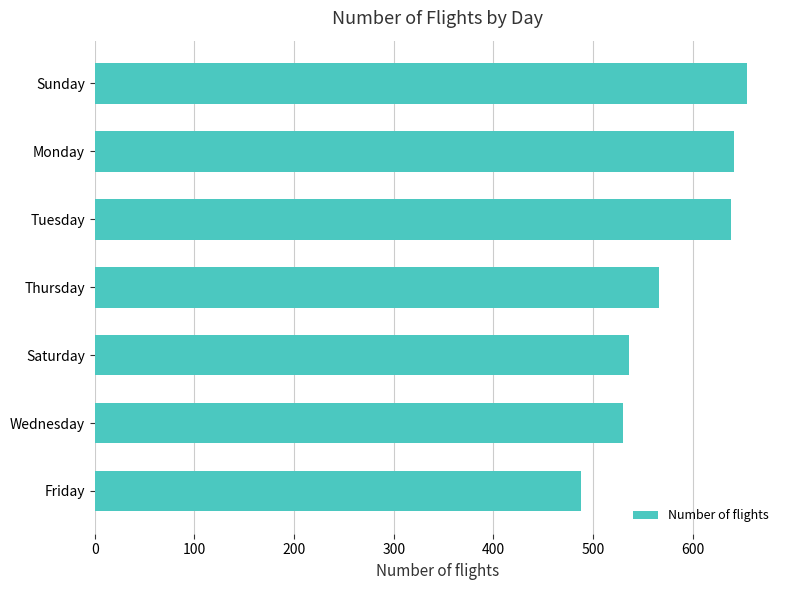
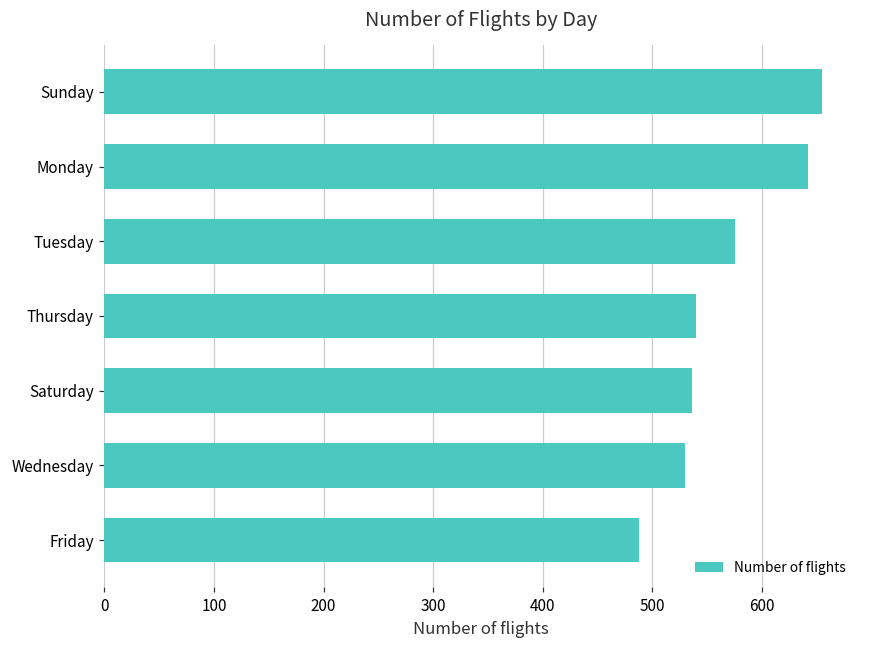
Tuesday: 640 -> 580
Thursday: 570 -> 540
